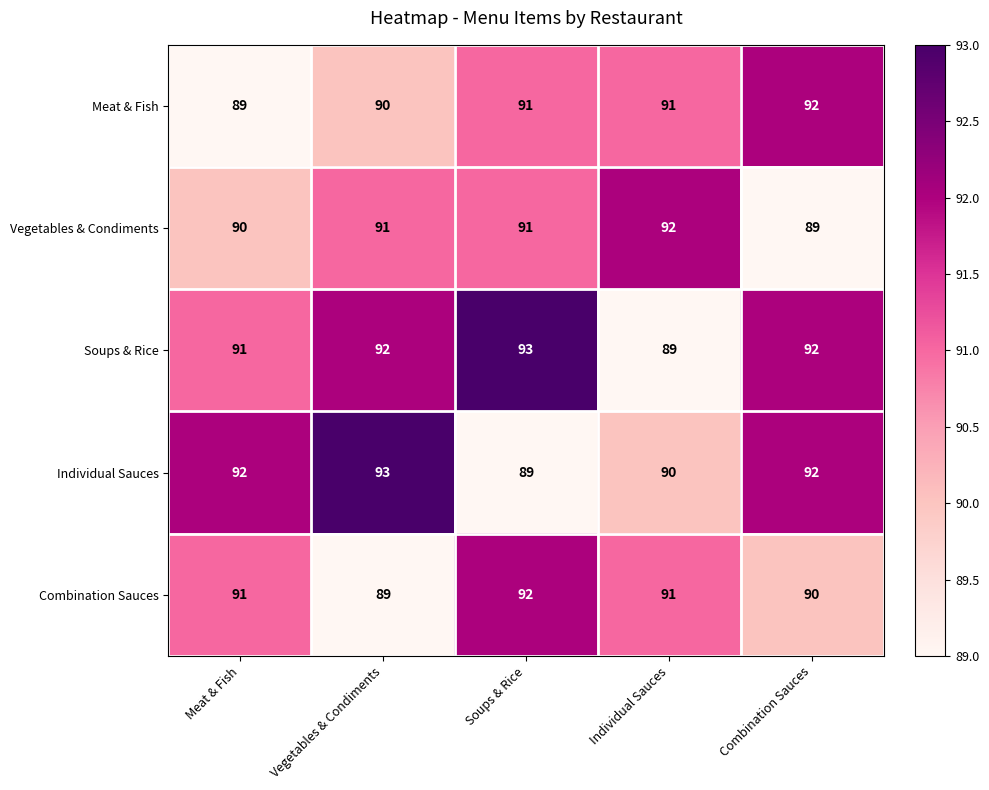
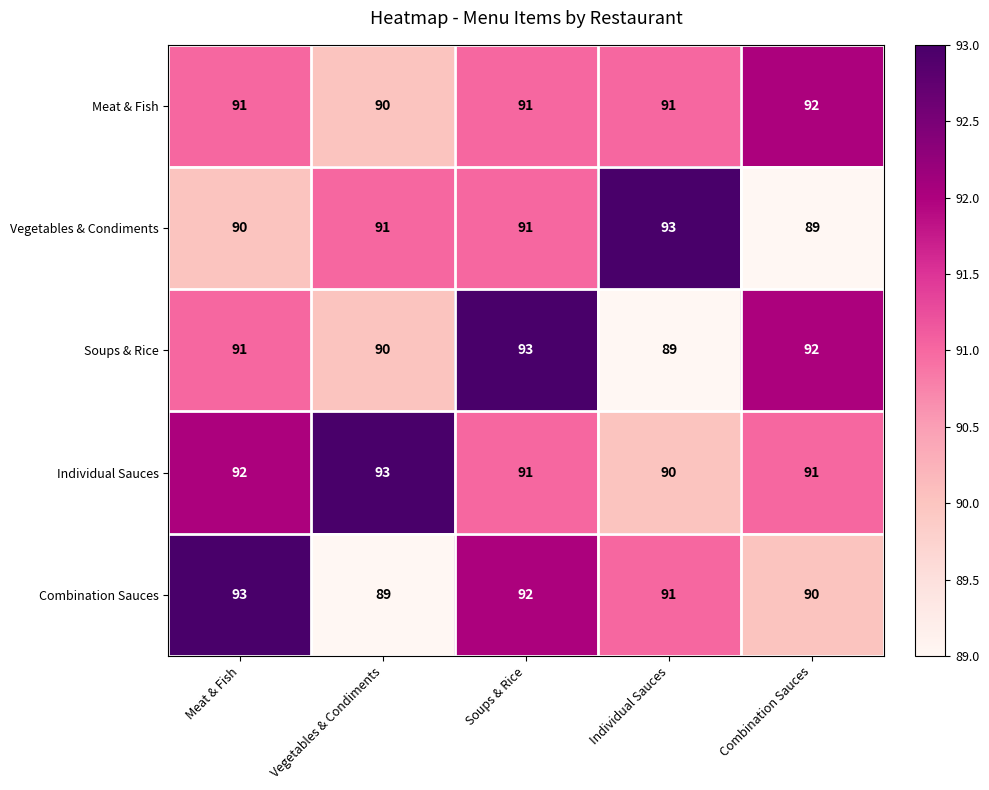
Meat & Fish, Meat & Fish: 89 -> 91
Vegetables & Condiments, Individual Sauces: 92 -> 93
Soups & Rice, Vegetables & Condiments: 92 -> 90
Individual Sauces, Soups & Rice: 89 -> 91
Individual Sauces, Combination Sauces: 92 -> 91
Combination Sauces, Meat & Fish: 91 -> 93
